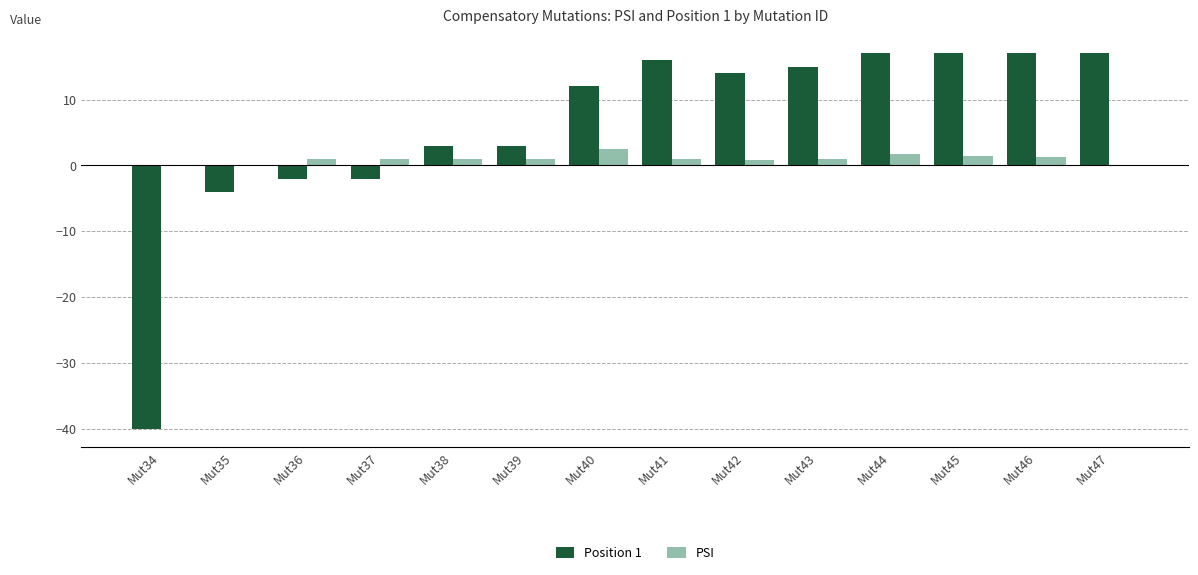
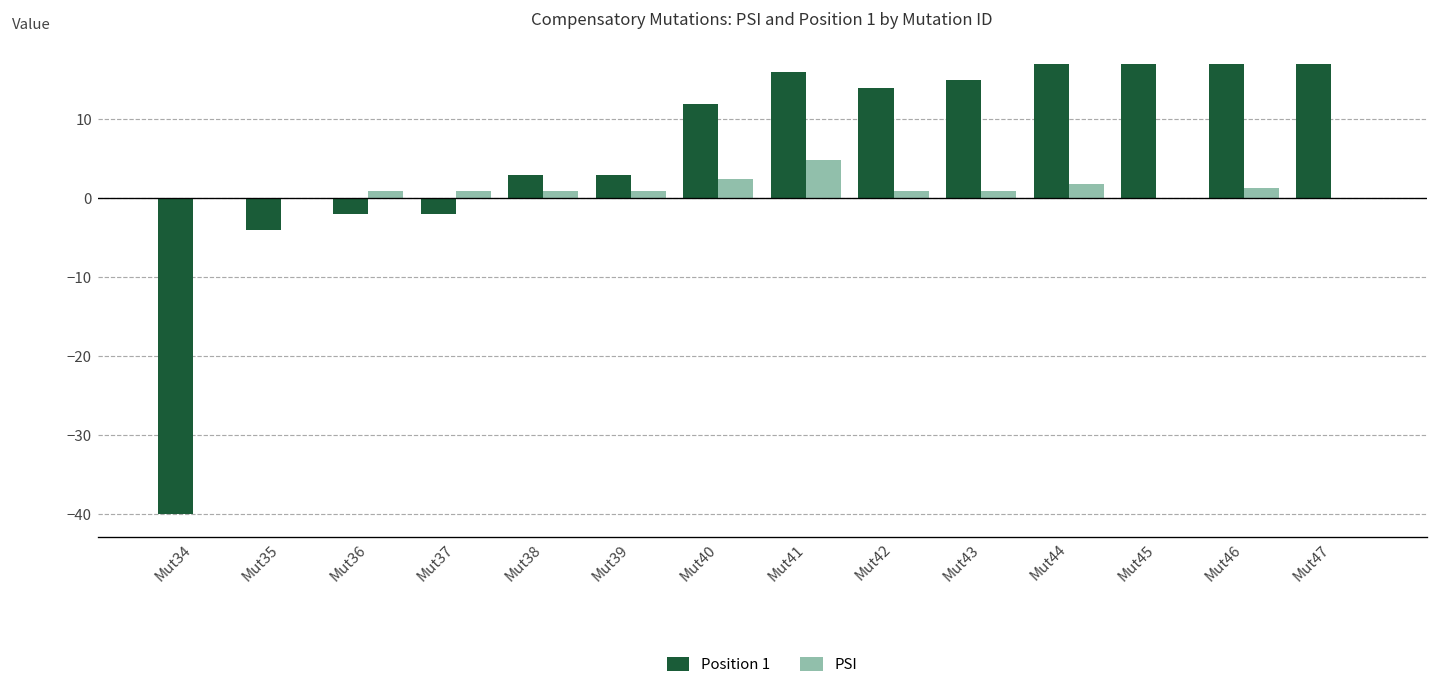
PSI, Mut41: 1 -> 5
PSI, Mut45: 1 -> 0
